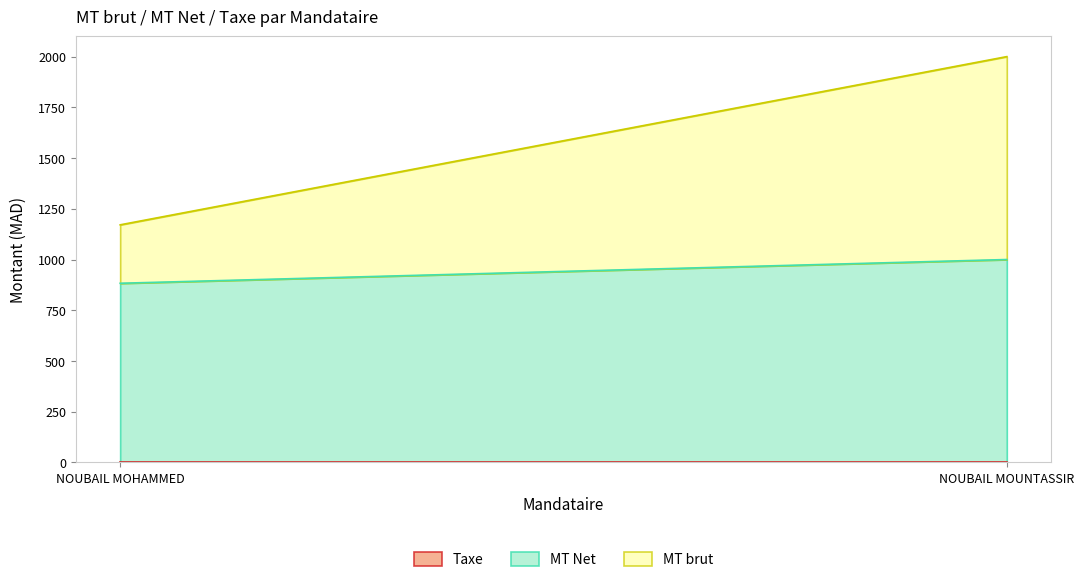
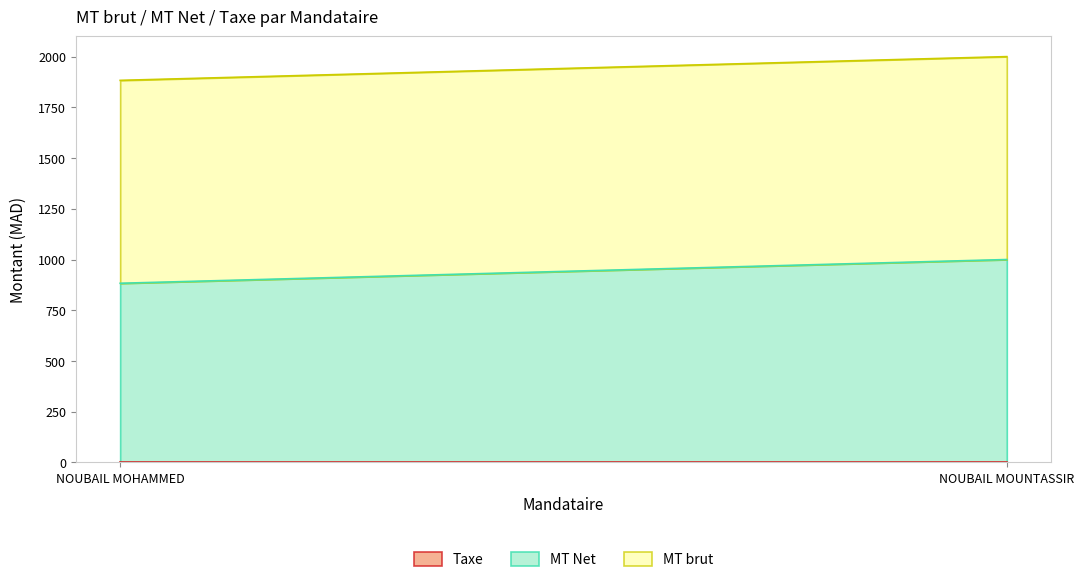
MT brut, NOUBAIL MOHAMMED: 290 -> 1000
